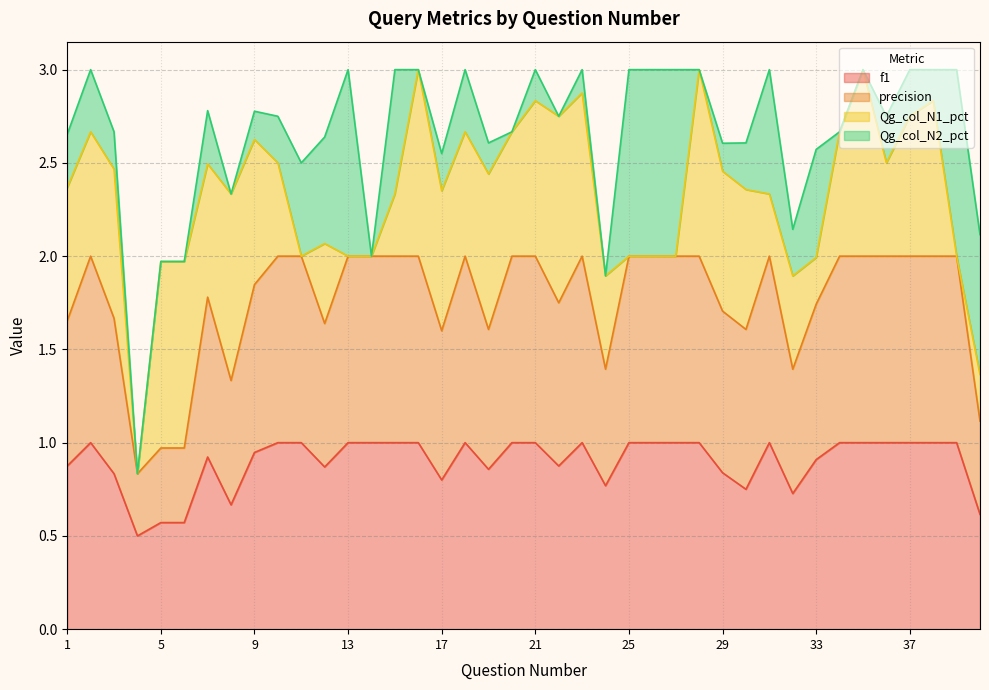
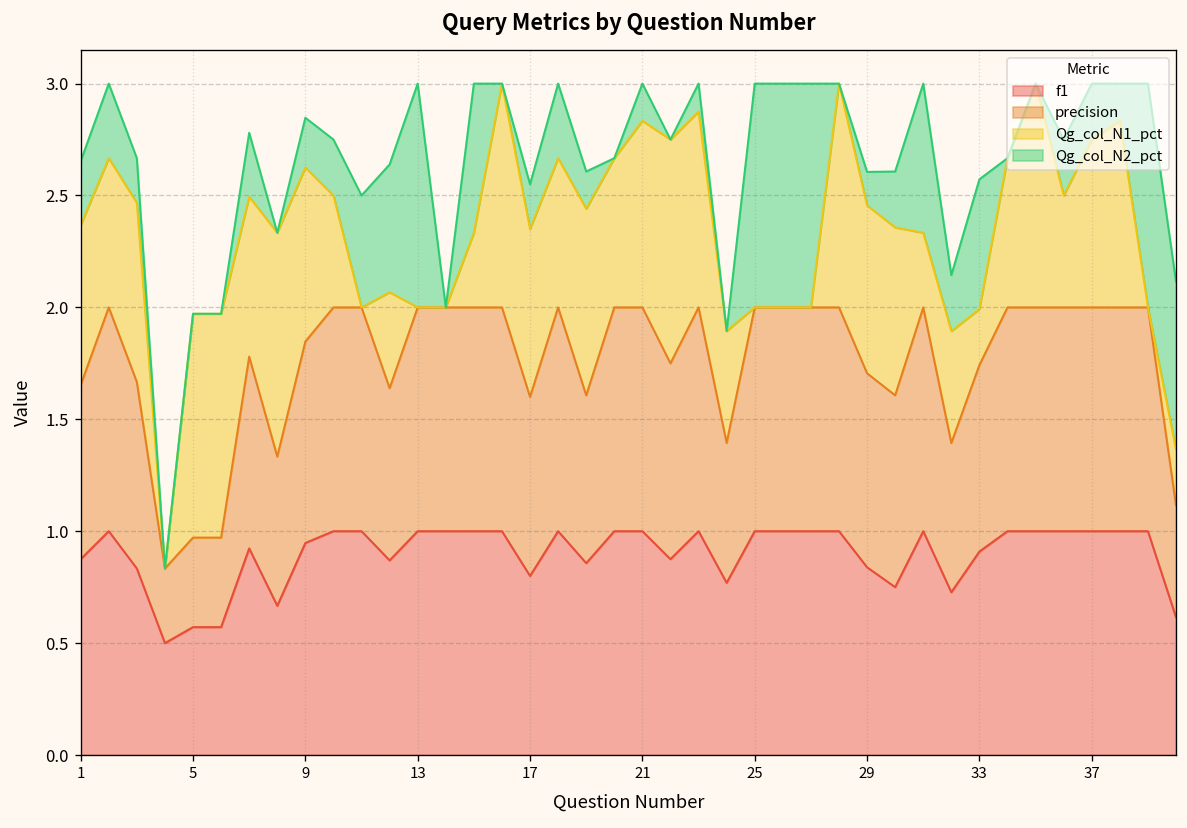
Qg_col_N2_pct, 9: 0.15 -> 0.22
